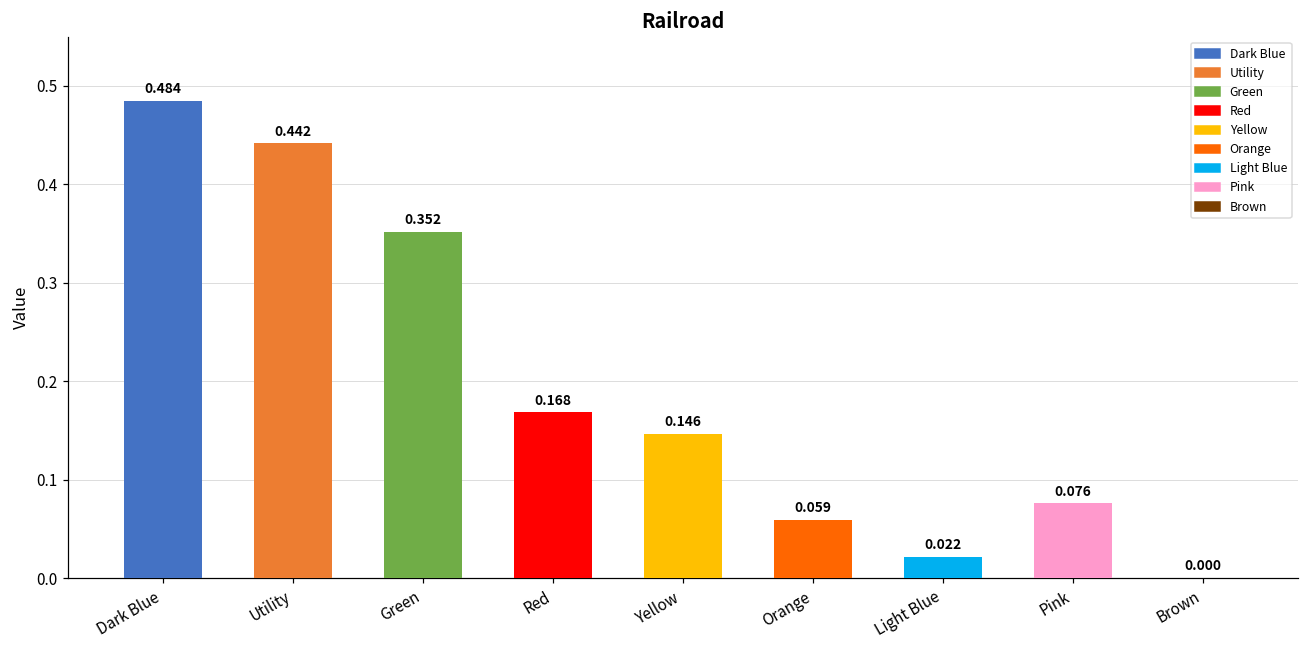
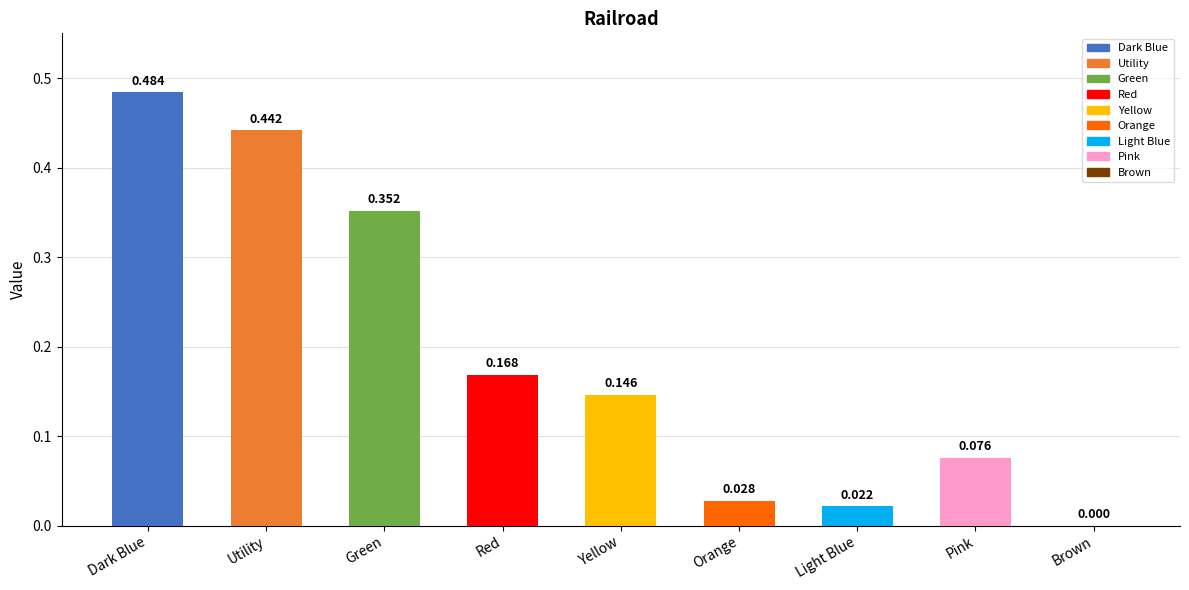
Orange: 0.059 -> 0.028
